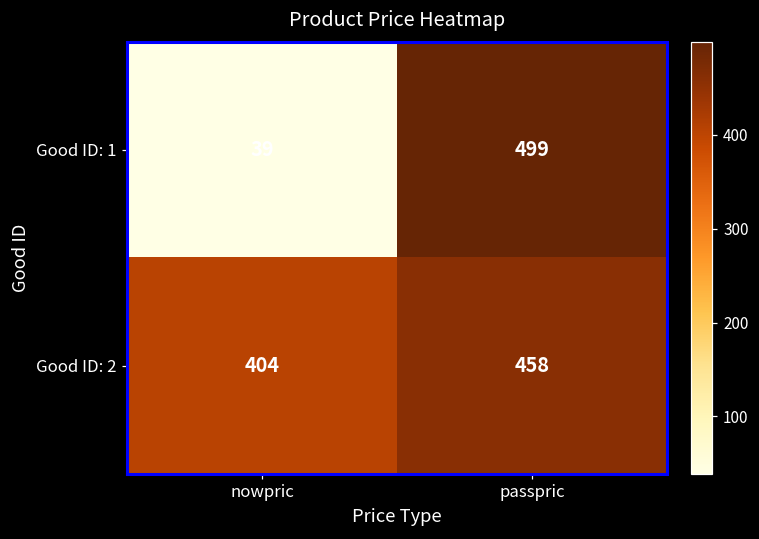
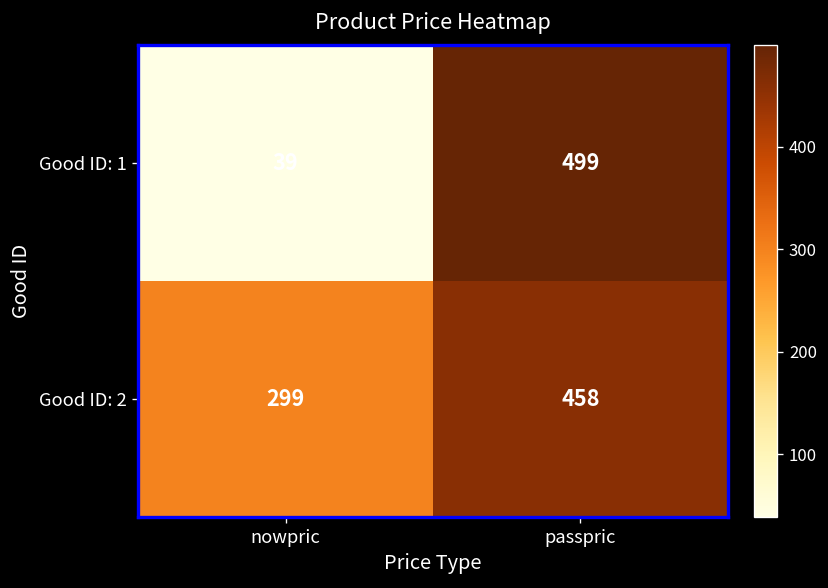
Good ID: 2, nowpric: 404 -> 299
